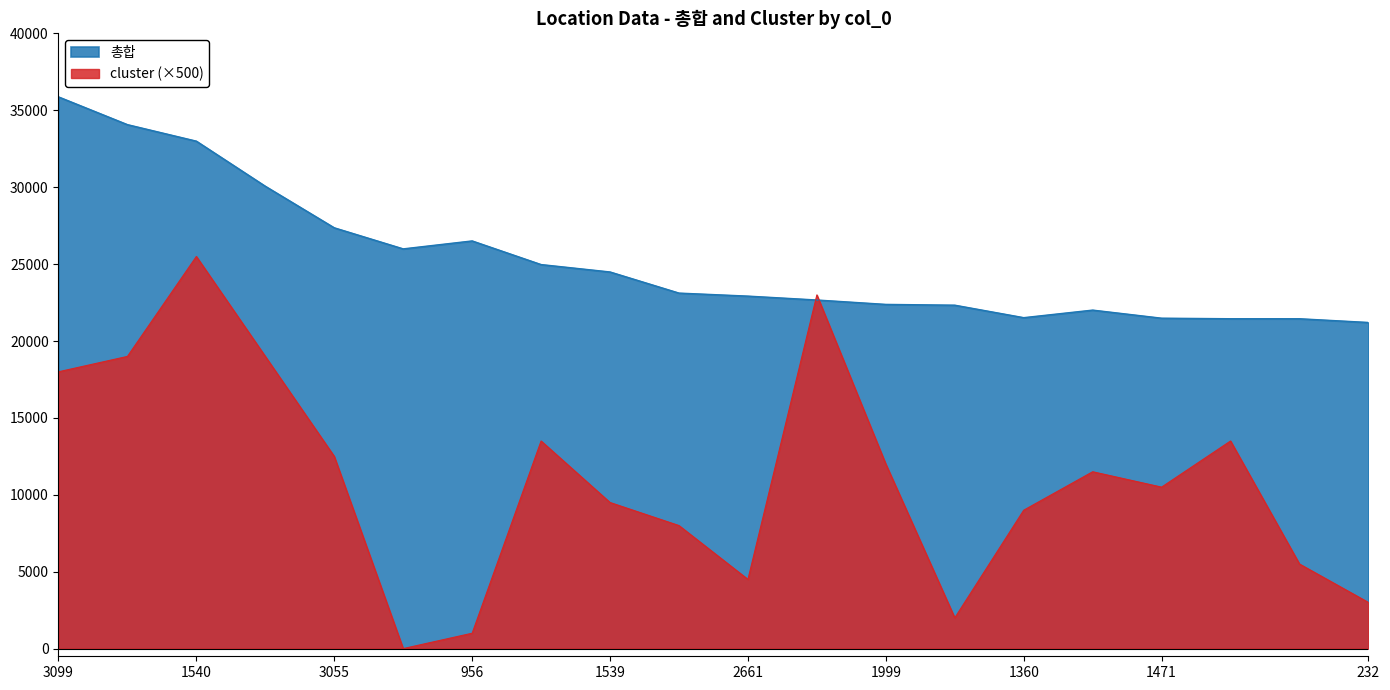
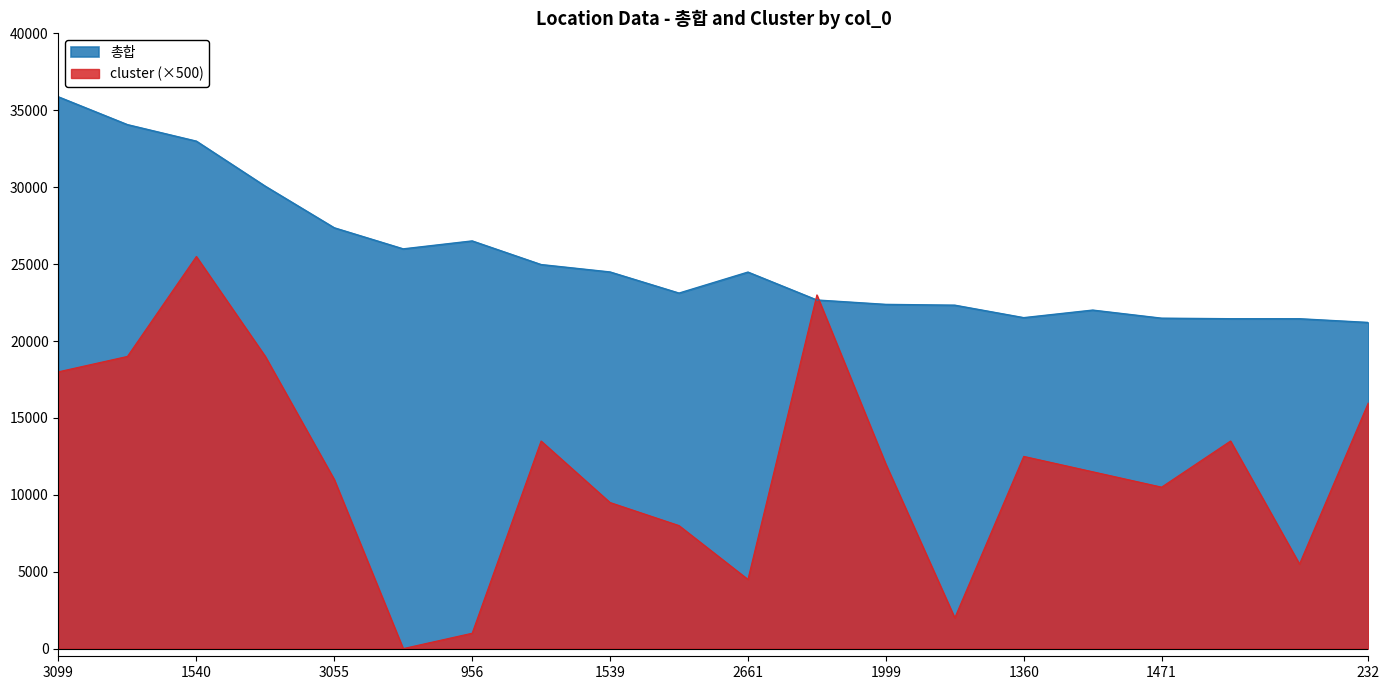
cluster (×500), 3055: 12500 -> 11000
총합, 2661: 22900 -> 24500
cluster (×500), 1360: 9000 -> 12500
cluster (×500), 232: 3000 -> 16000
